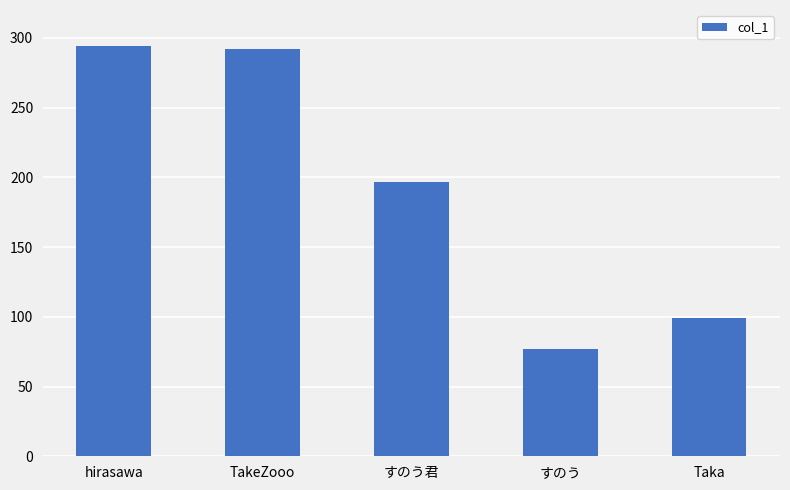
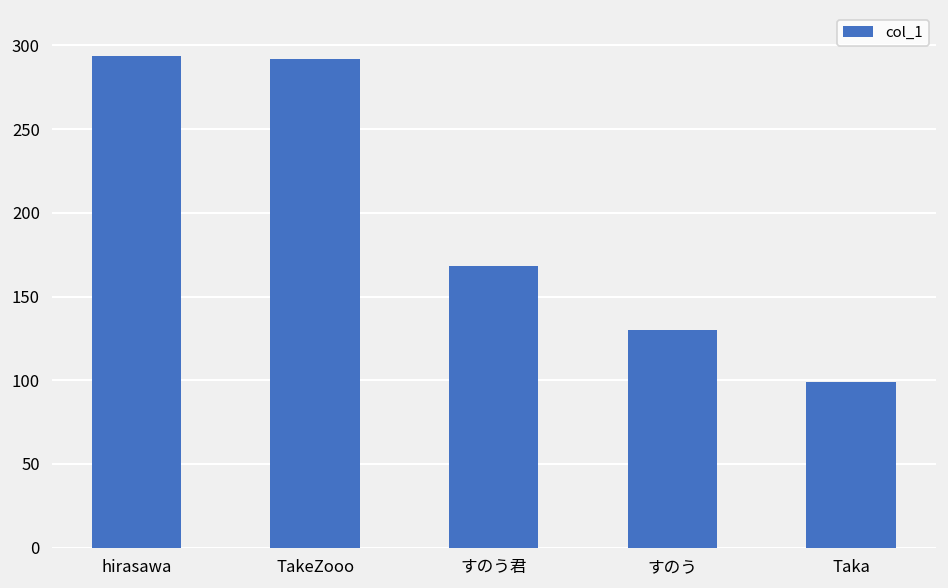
すのう君: 197 -> 168
すのう: 77 -> 130
